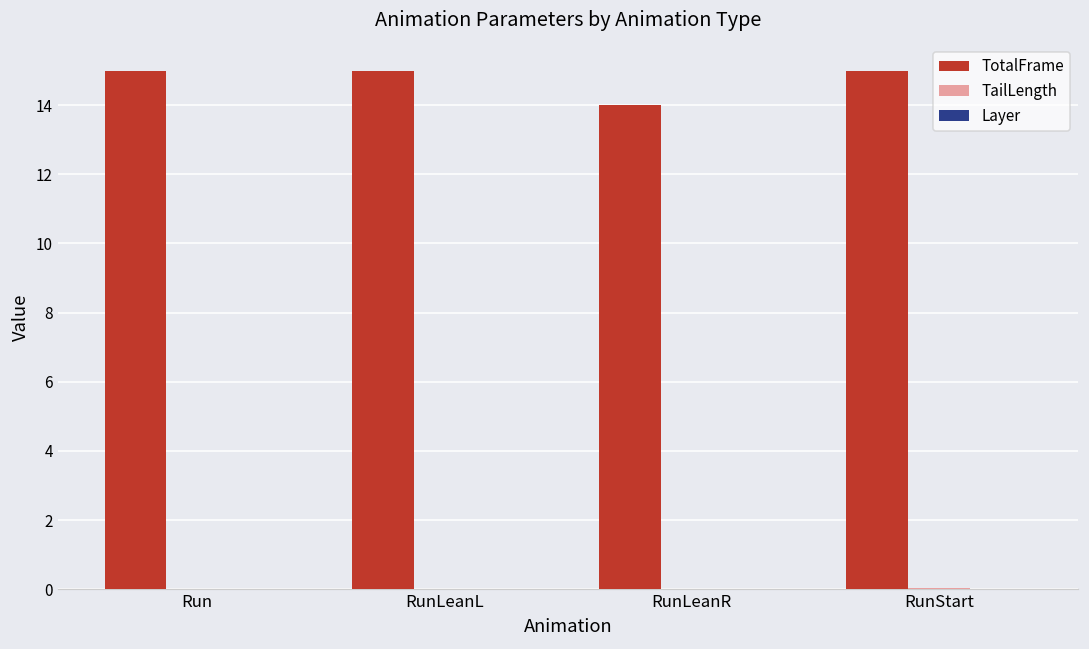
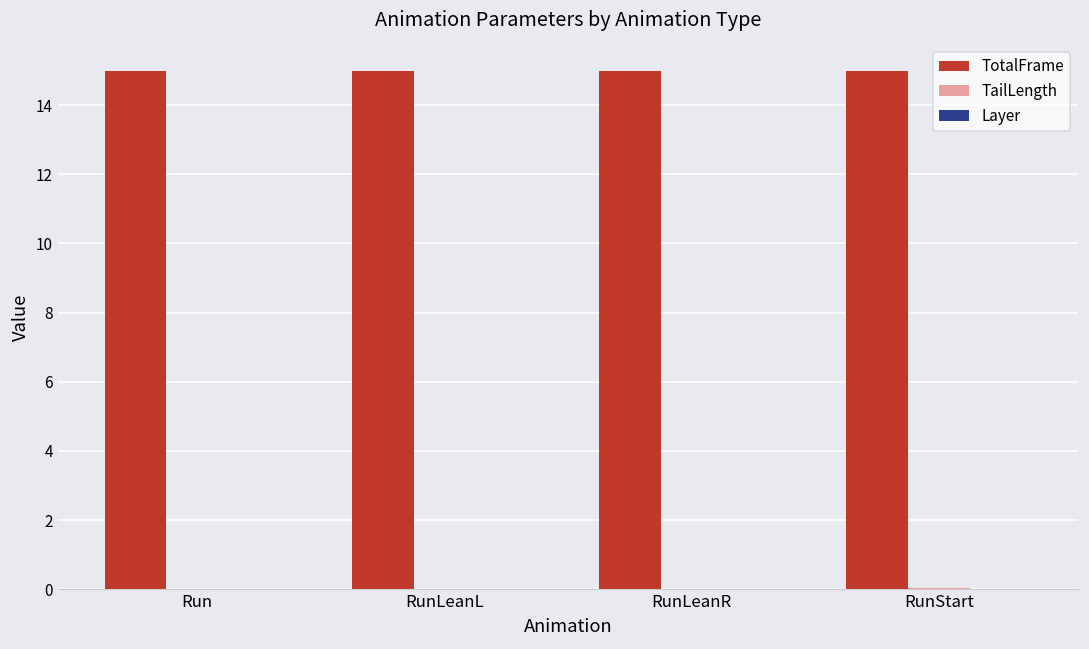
TotalFrame, RunLeanR: 14 -> 15
